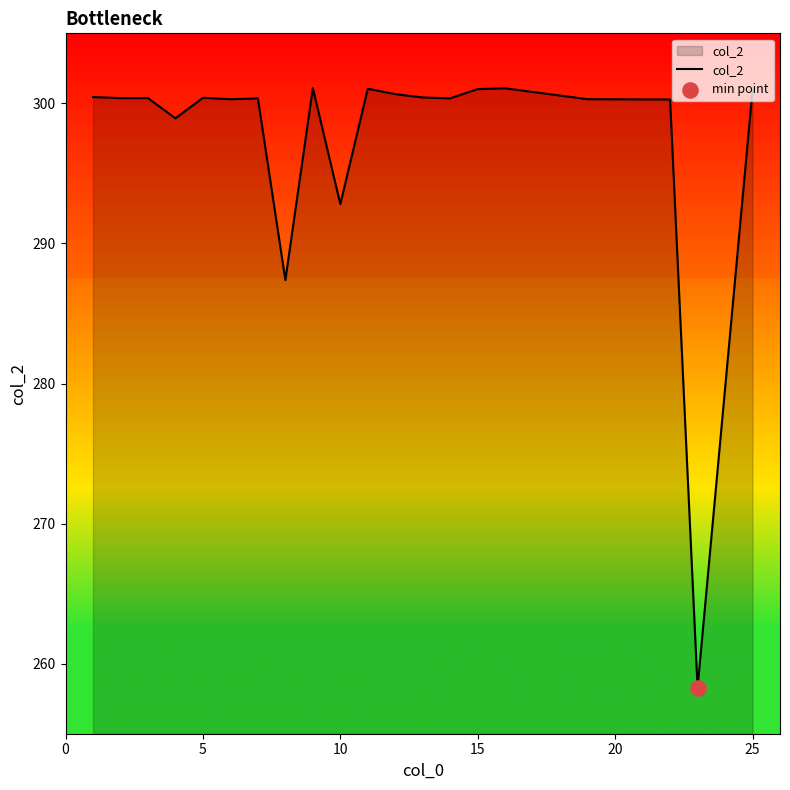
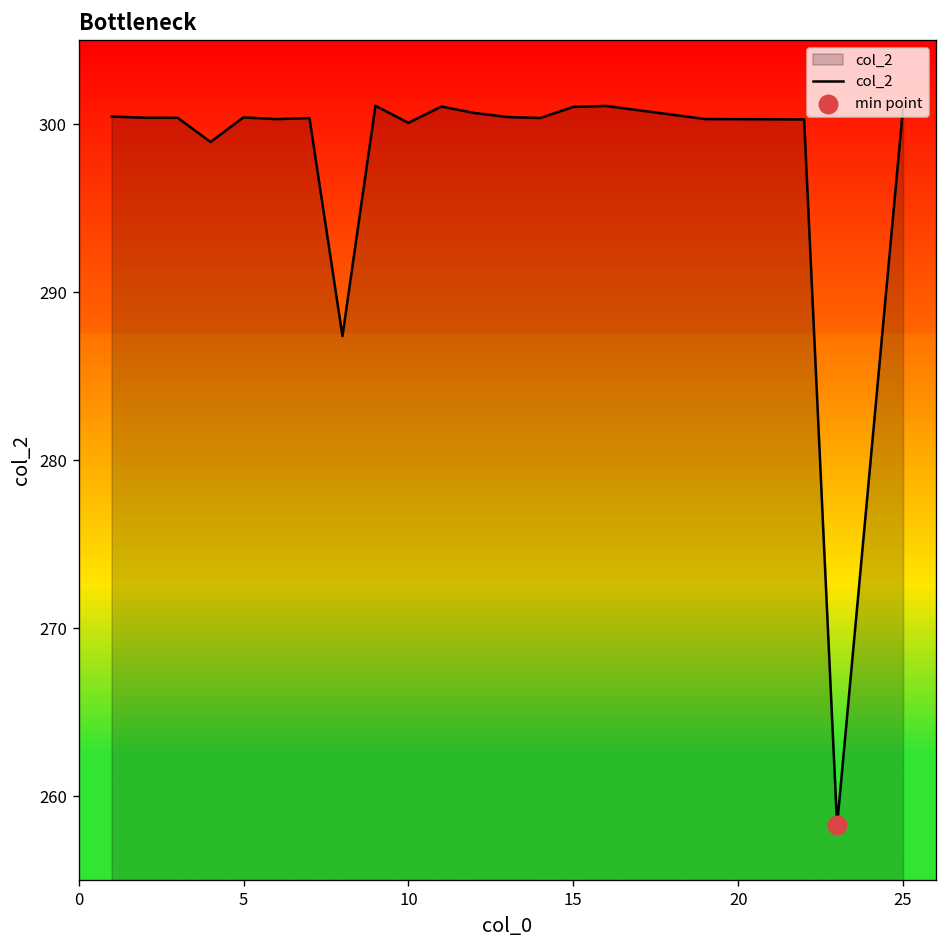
col_2, 10: 292.8 -> 300.1
